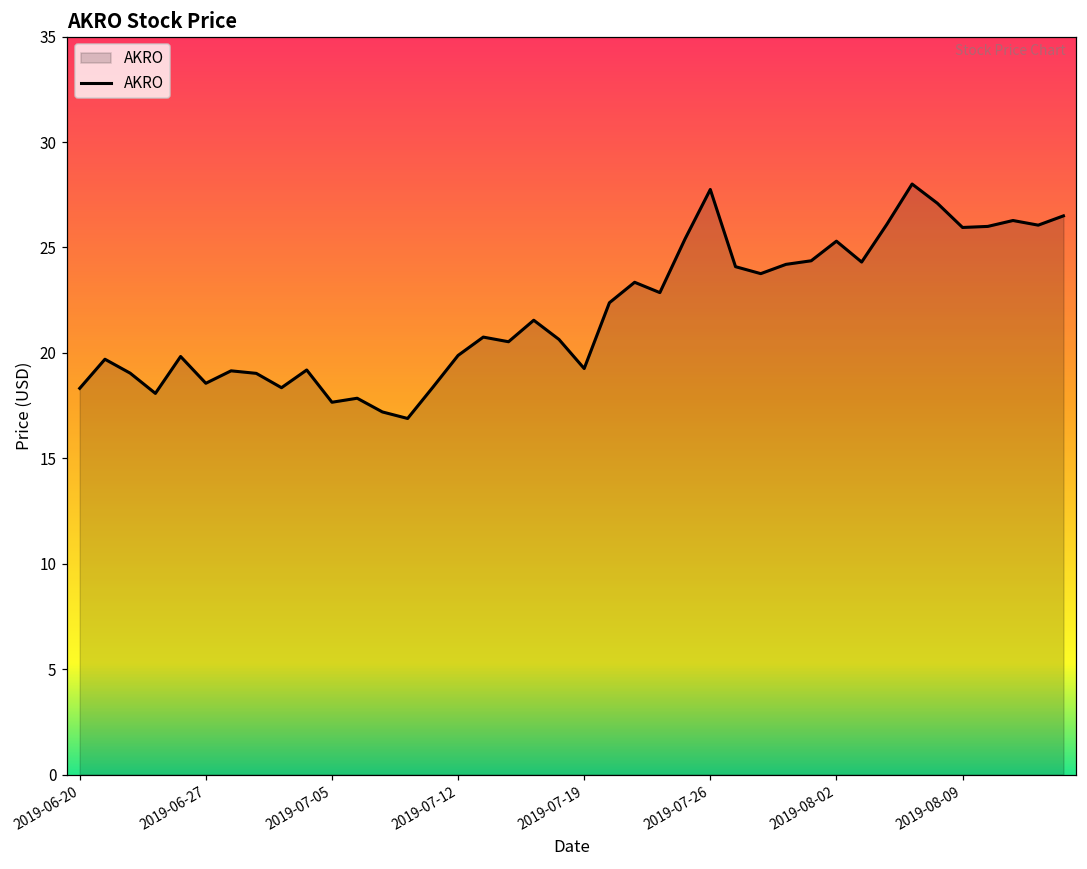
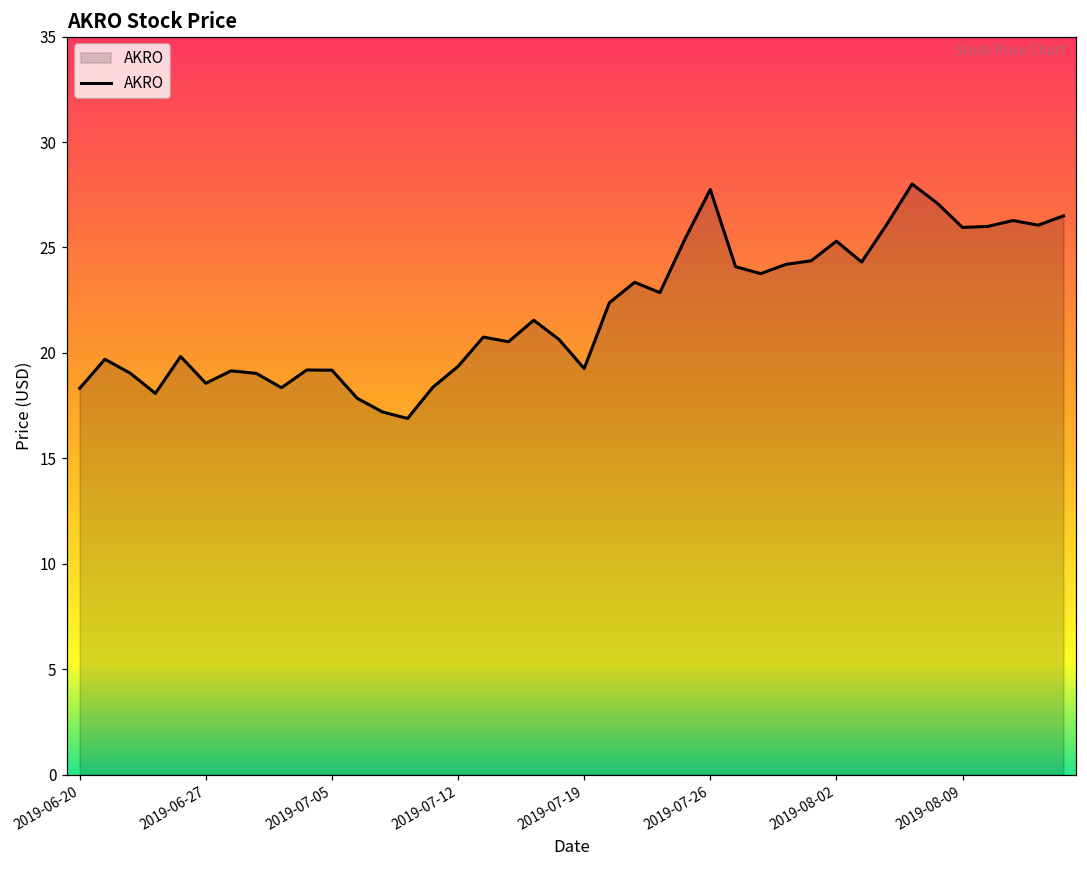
2019-07-05: 17.7 -> 19.2
2019-07-12: 19.9 -> 19.4
